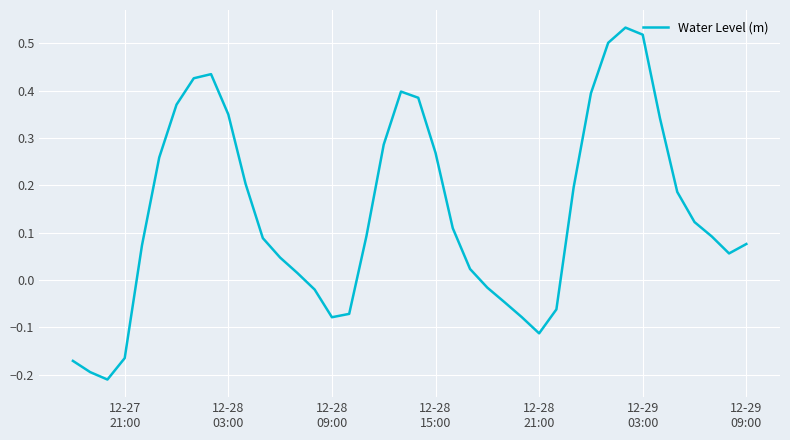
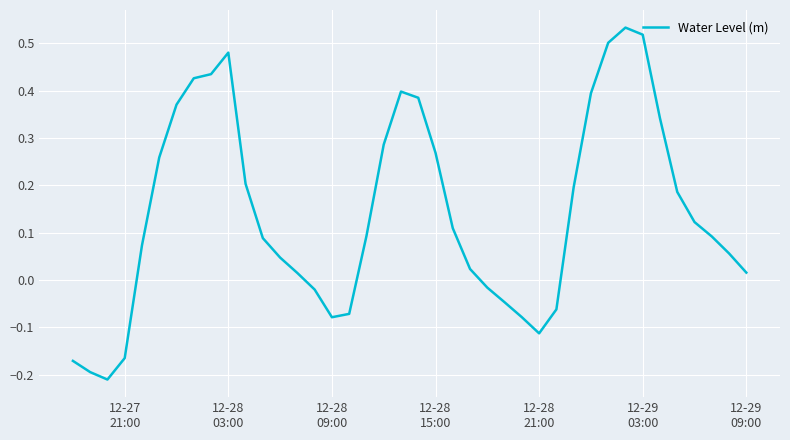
12-28 03:00: 0.35 -> 0.48
12-29 09:00: 0.08 -> 0.02
